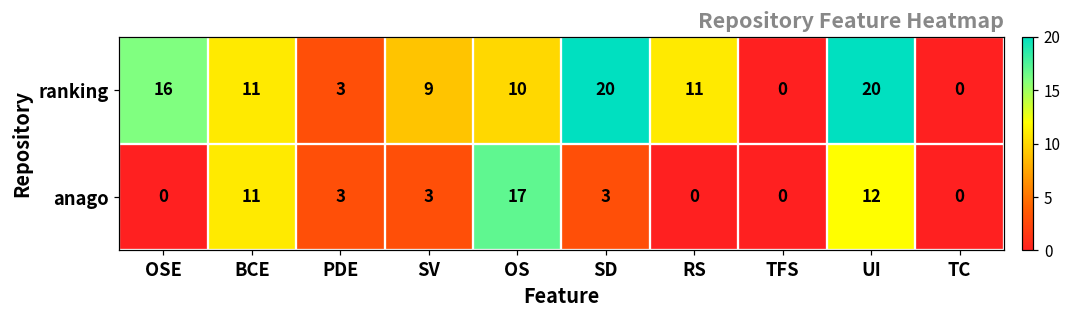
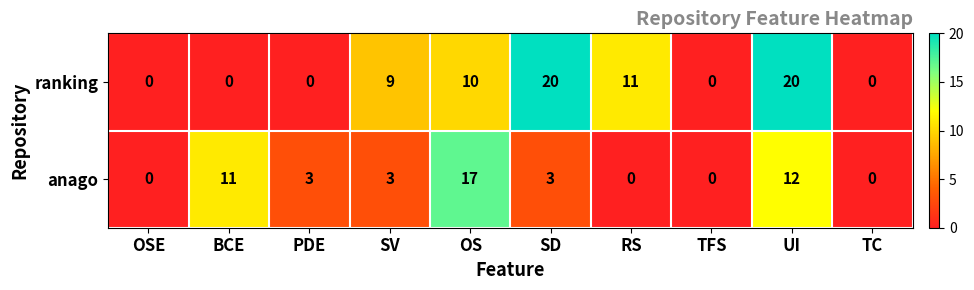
ranking, OSE: 16 -> 0
ranking, BCE: 11 -> 0
ranking, PDE: 3 -> 0
